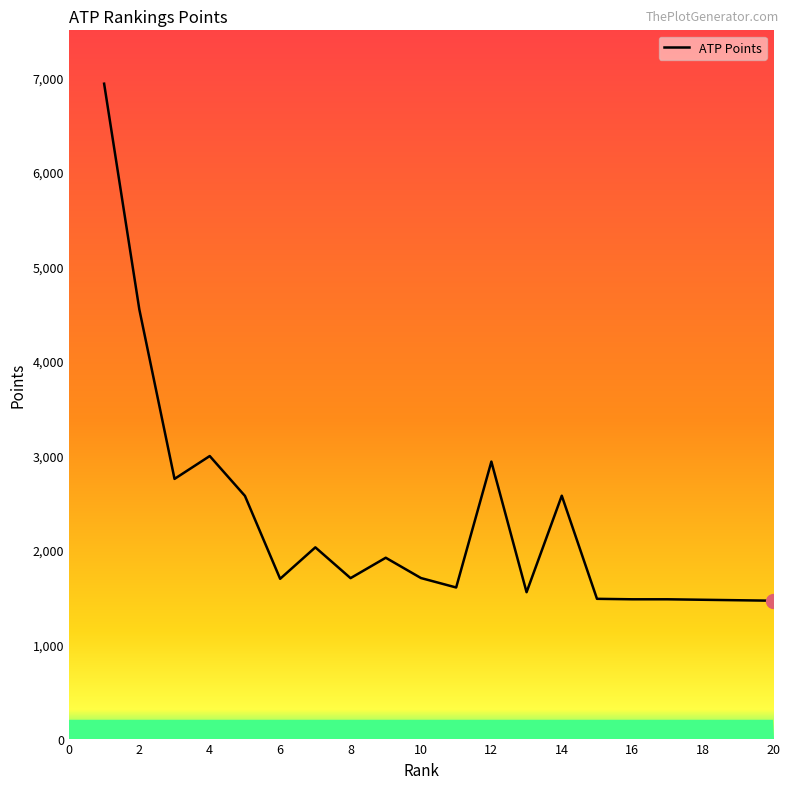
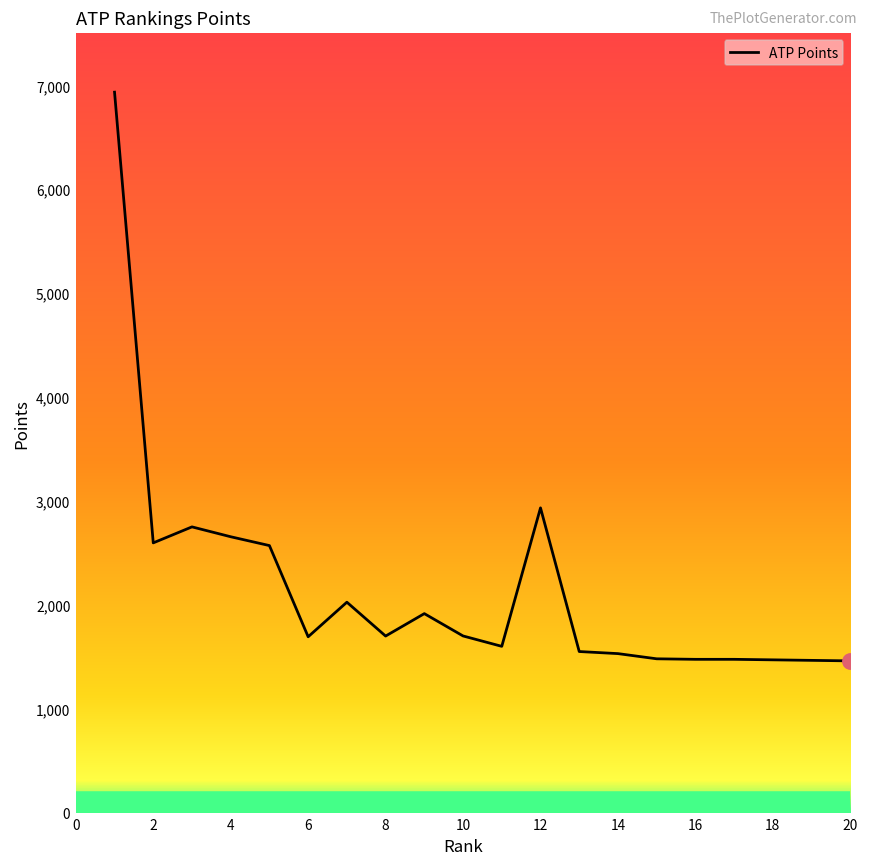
ATP Points, 2: 4,500 -> 2,600
ATP Points, 4: 3,000 -> 2,700
ATP Points, 14: 2,600 -> 1,500
